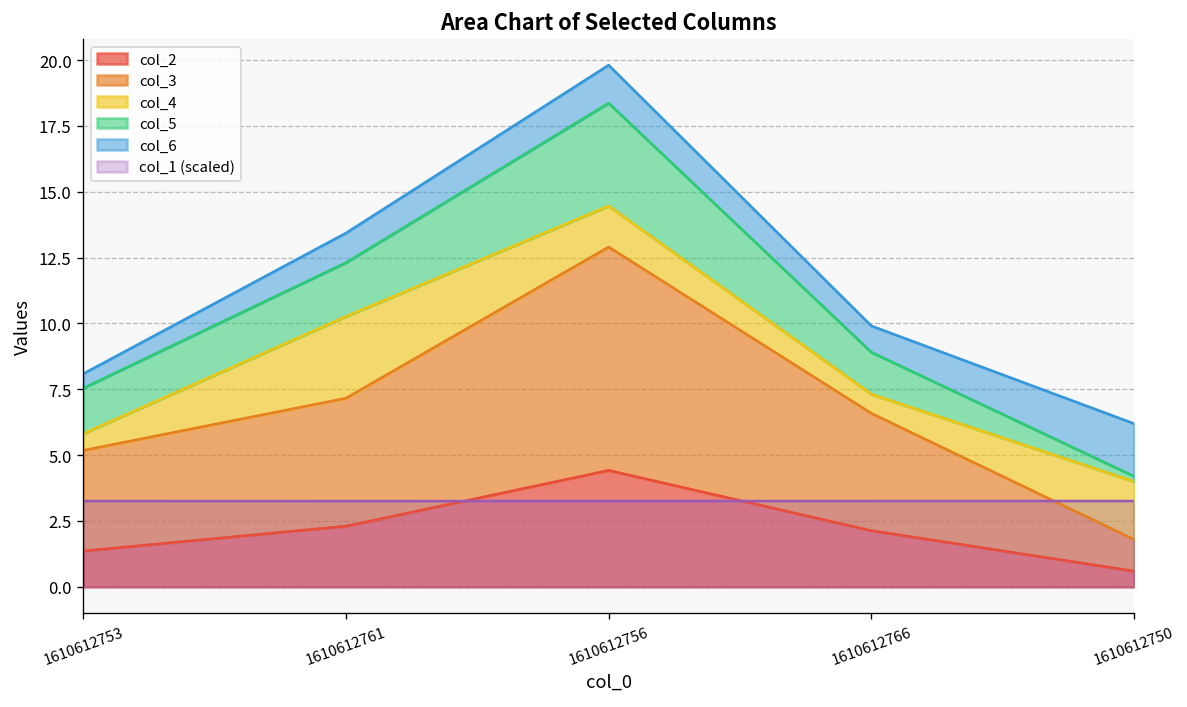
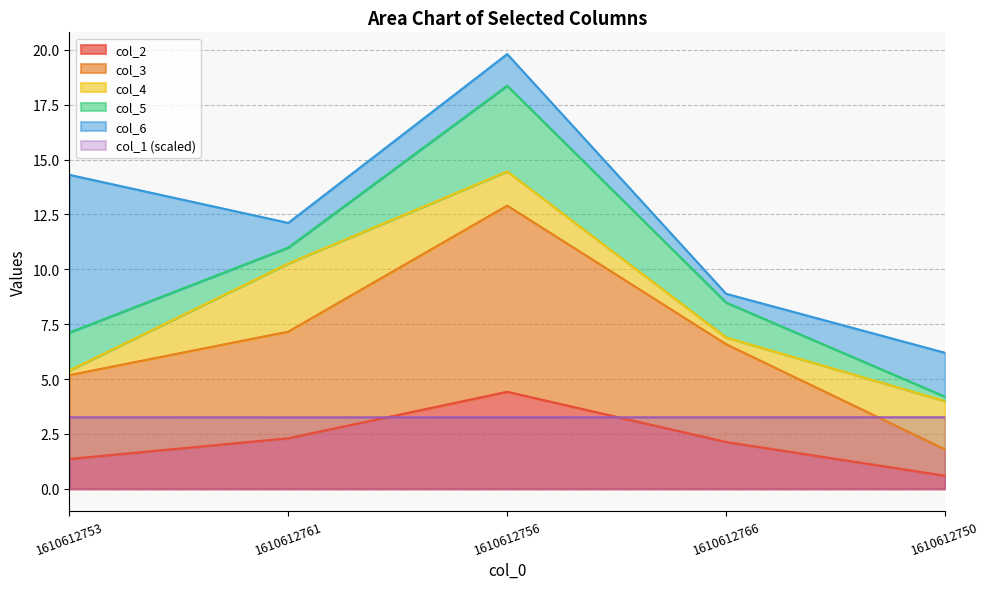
col_4, 1610612753: 0.6 -> 0.2
col_6, 1610612753: 0.5 -> 7.2
col_5, 1610612761: 2.0 -> 0.7
col_4, 1610612766: 0.7 -> 0.3
col_6, 1610612766: 1.0 -> 0.4
